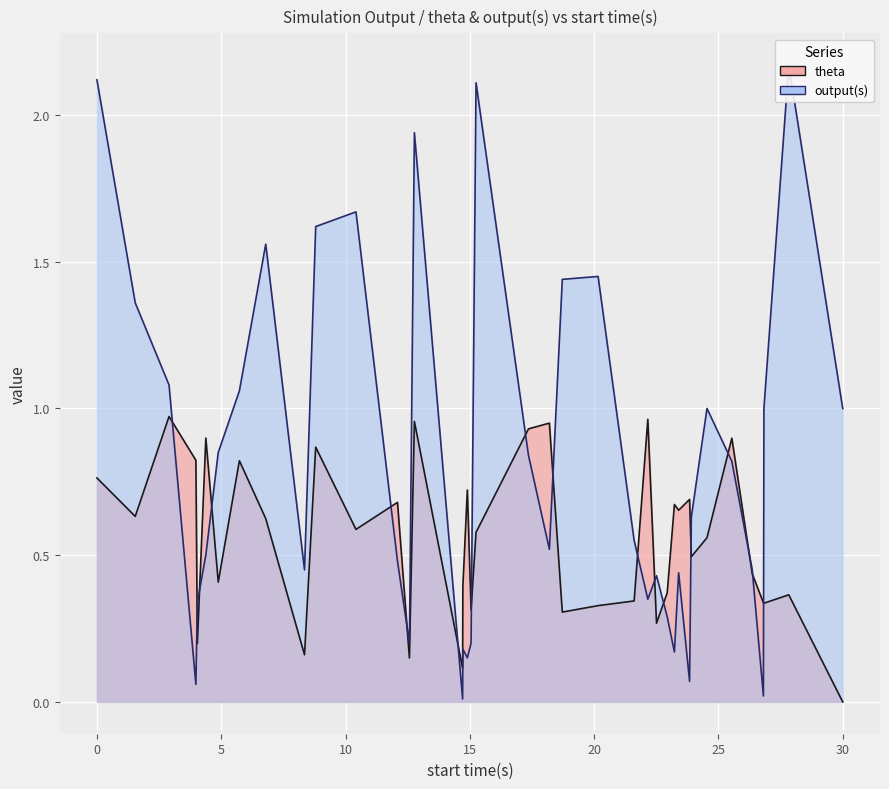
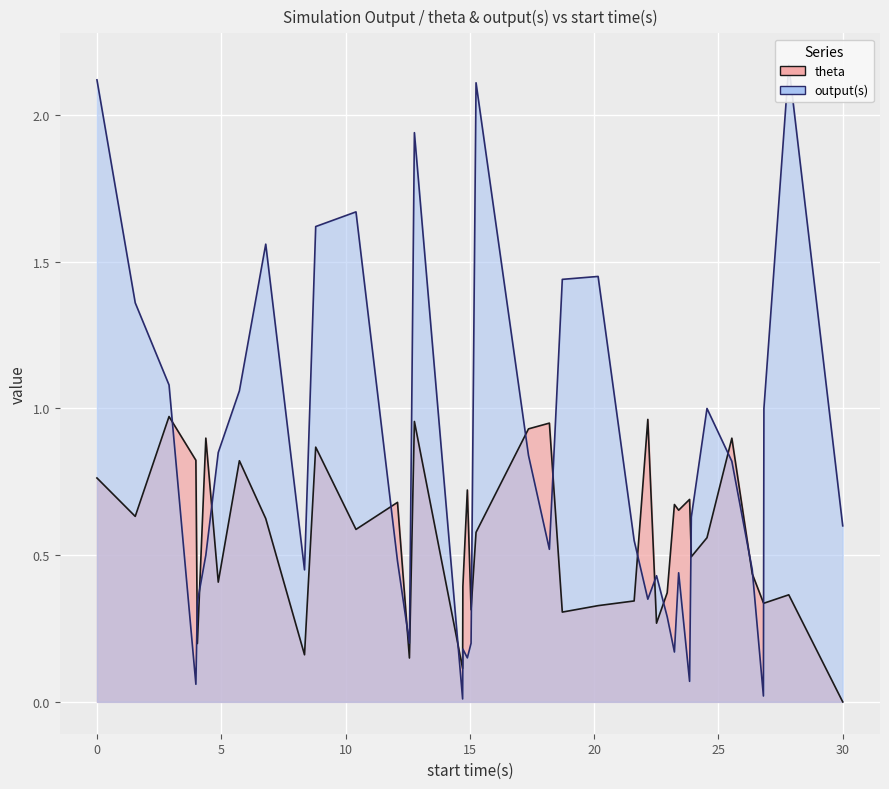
output(s), 30: 1.0 -> 0.6
